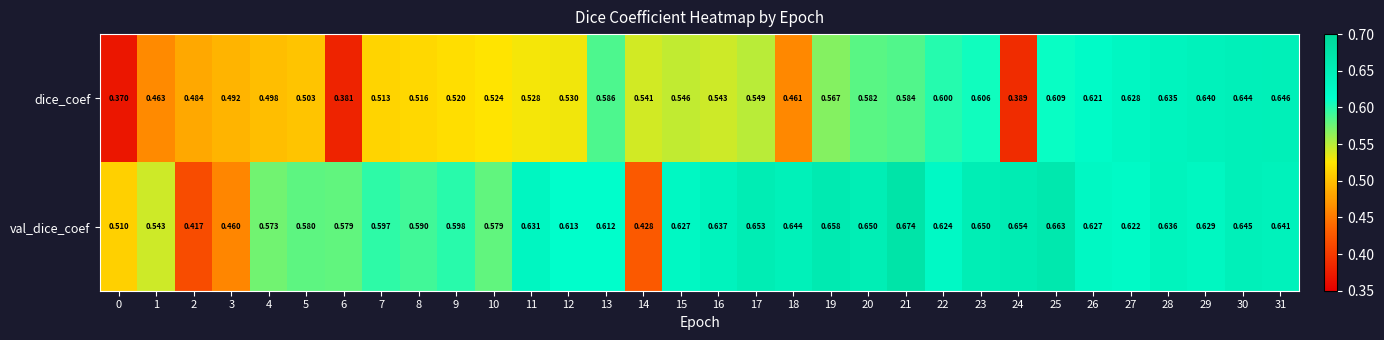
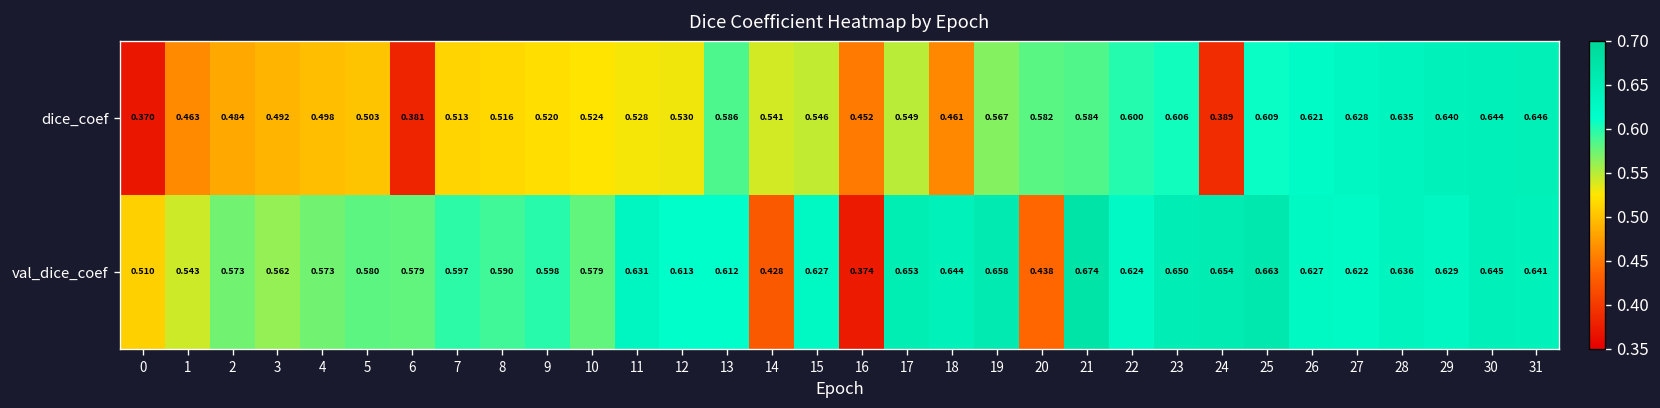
dice_coef, 16: 0.543 -> 0.452
val_dice_coef, 2: 0.417 -> 0.573
val_dice_coef, 3: 0.460 -> 0.562
val_dice_coef, 16: 0.637 -> 0.374
val_dice_coef, 20: 0.650 -> 0.438
